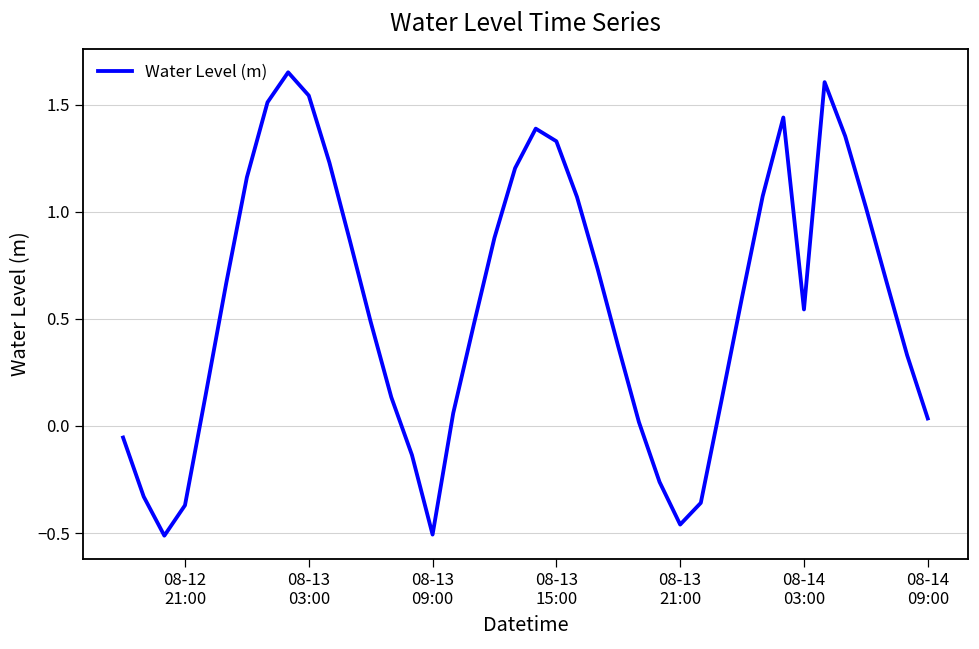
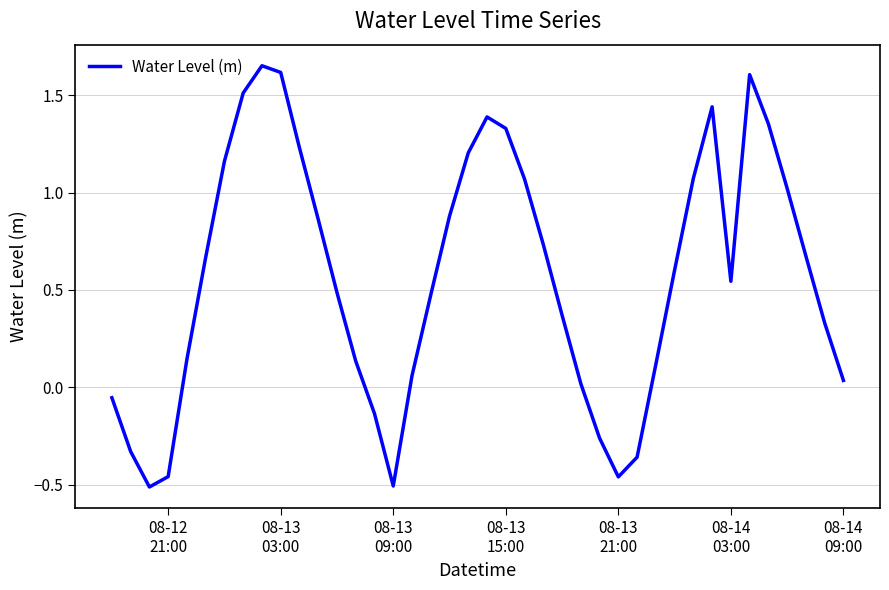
08-12 21:00: -0.37 -> -0.46
08-13 03:00: 1.54 -> 1.62
